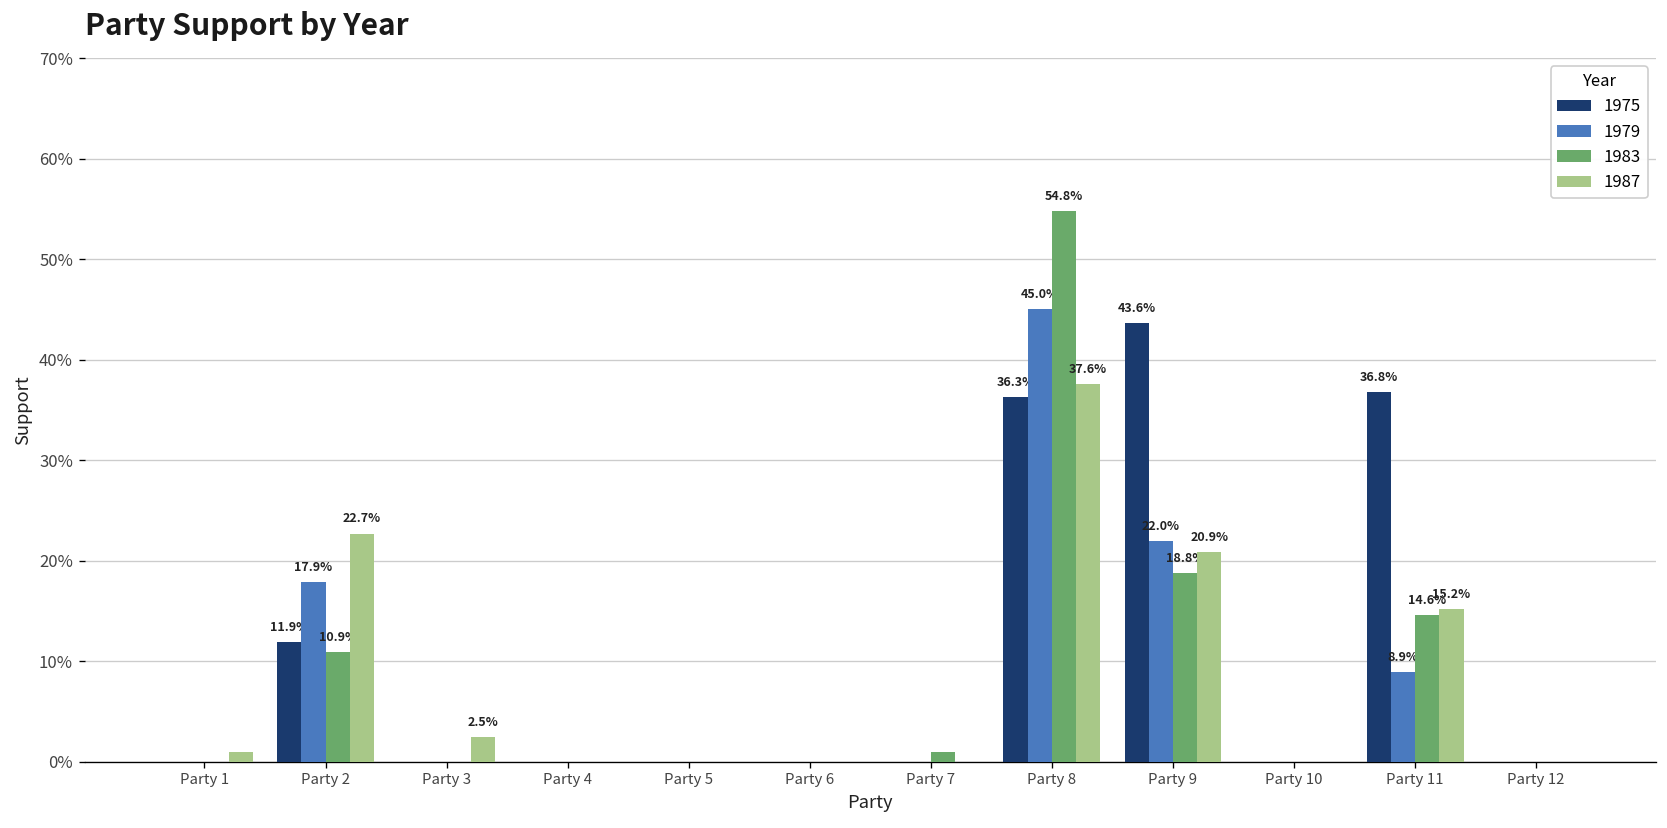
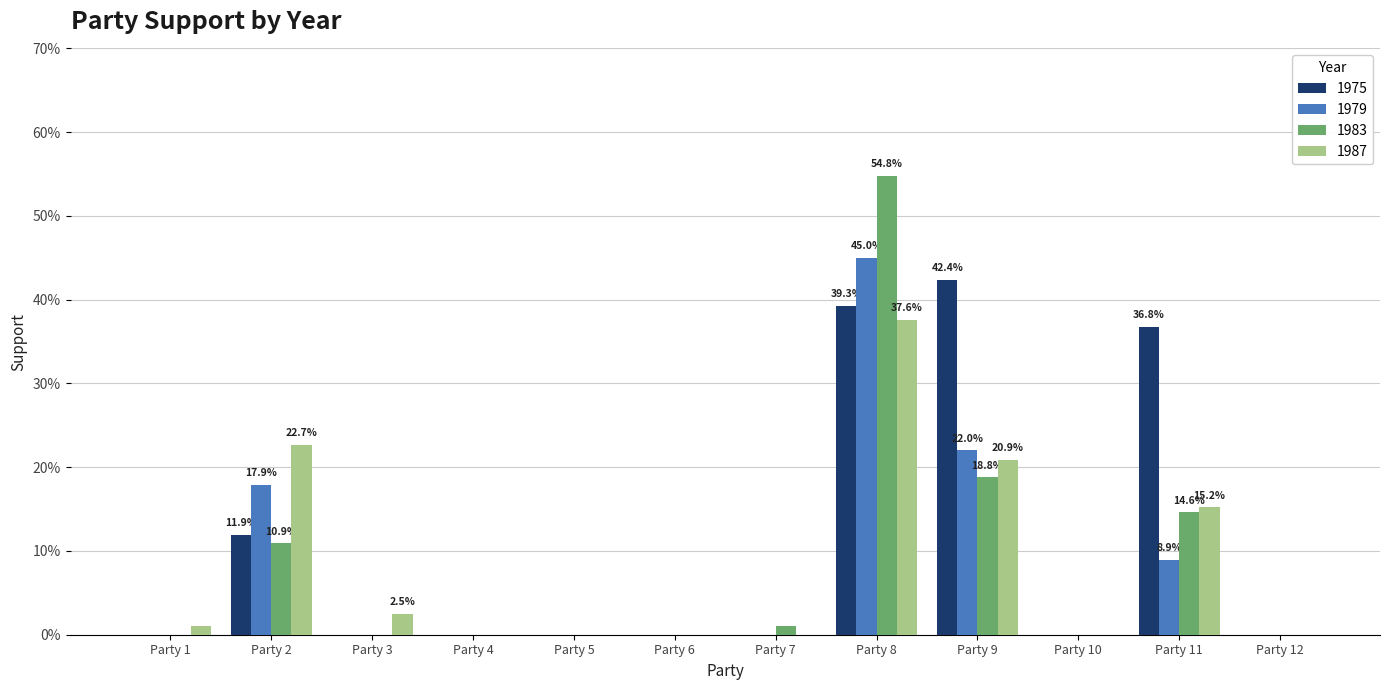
1975, Party 8: 36.3% -> 39.3%
1975, Party 9: 43.6% -> 42.4%
